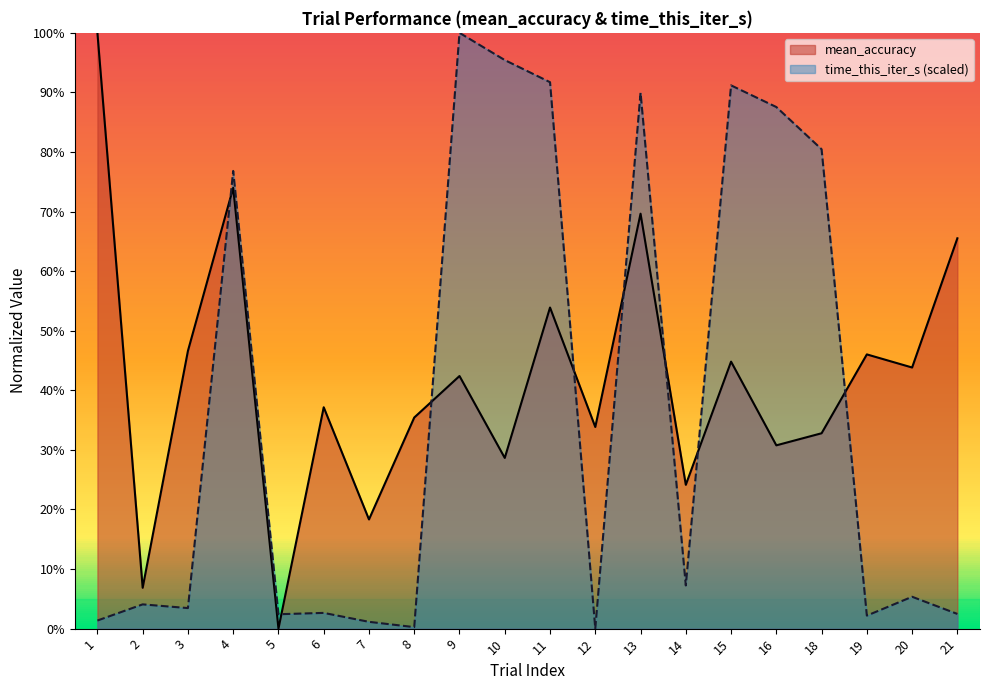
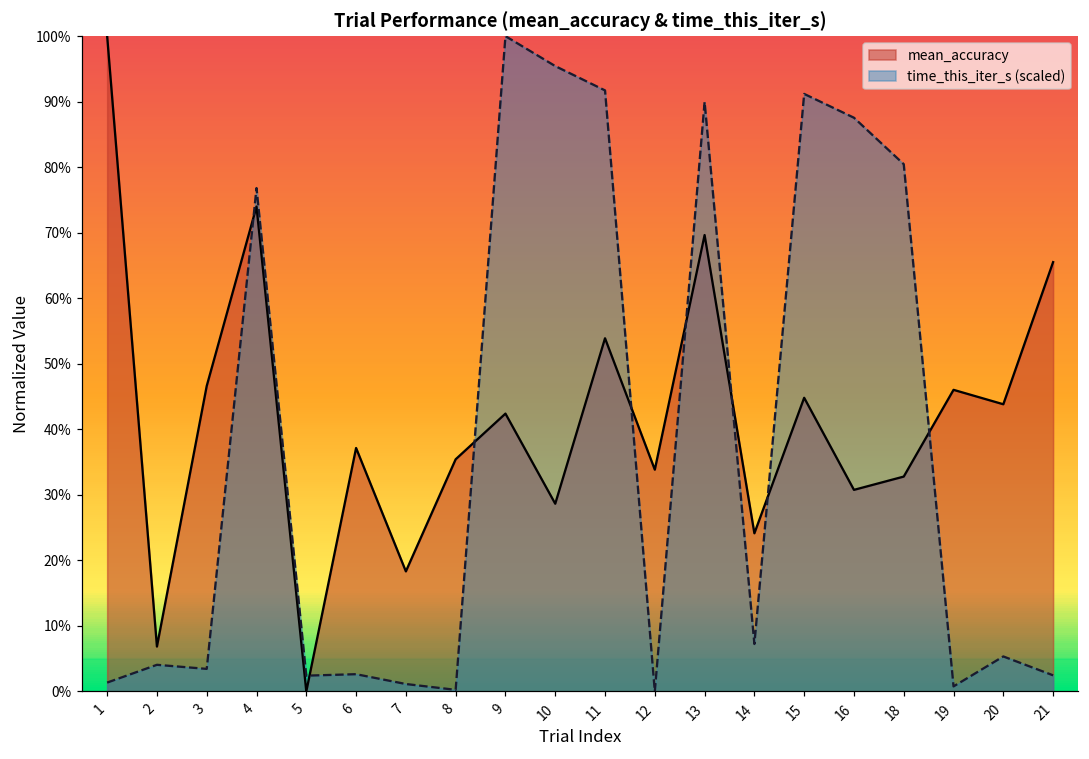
time_this_iter_s (scaled), 19: 2% -> 1%
